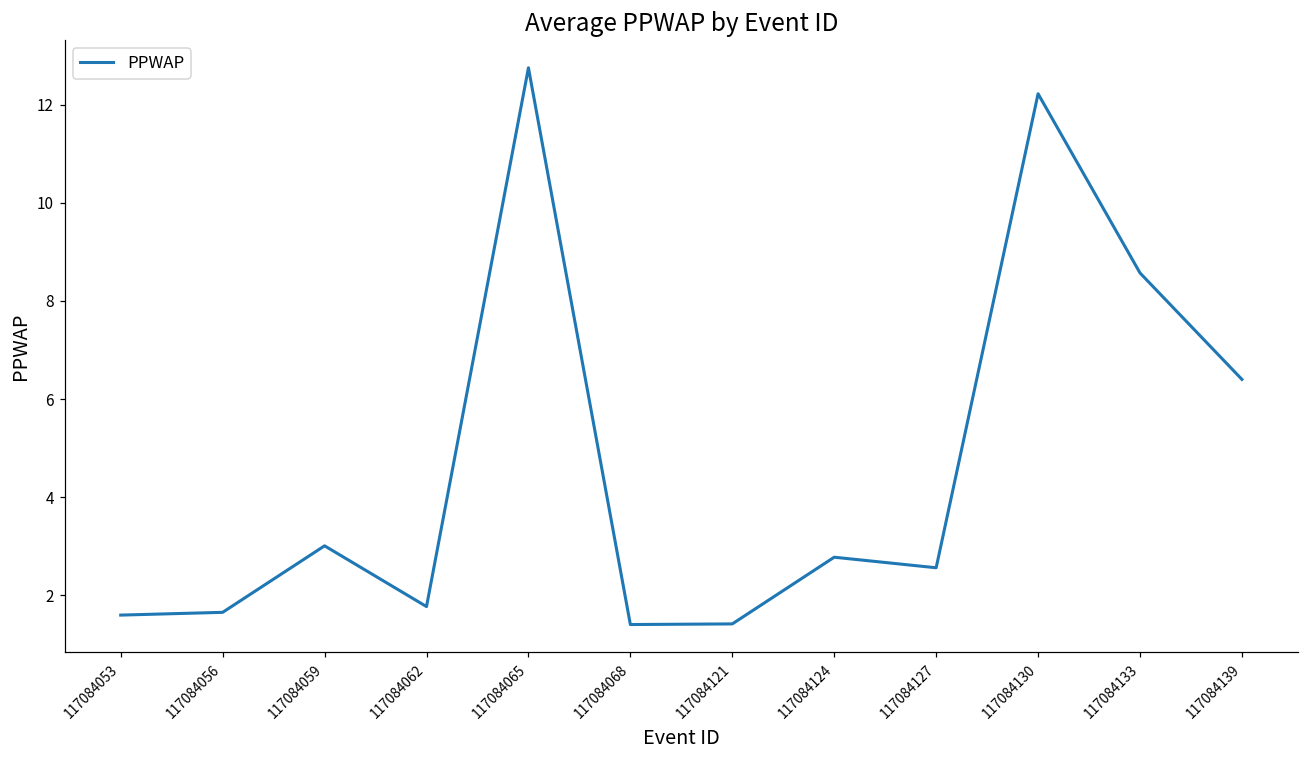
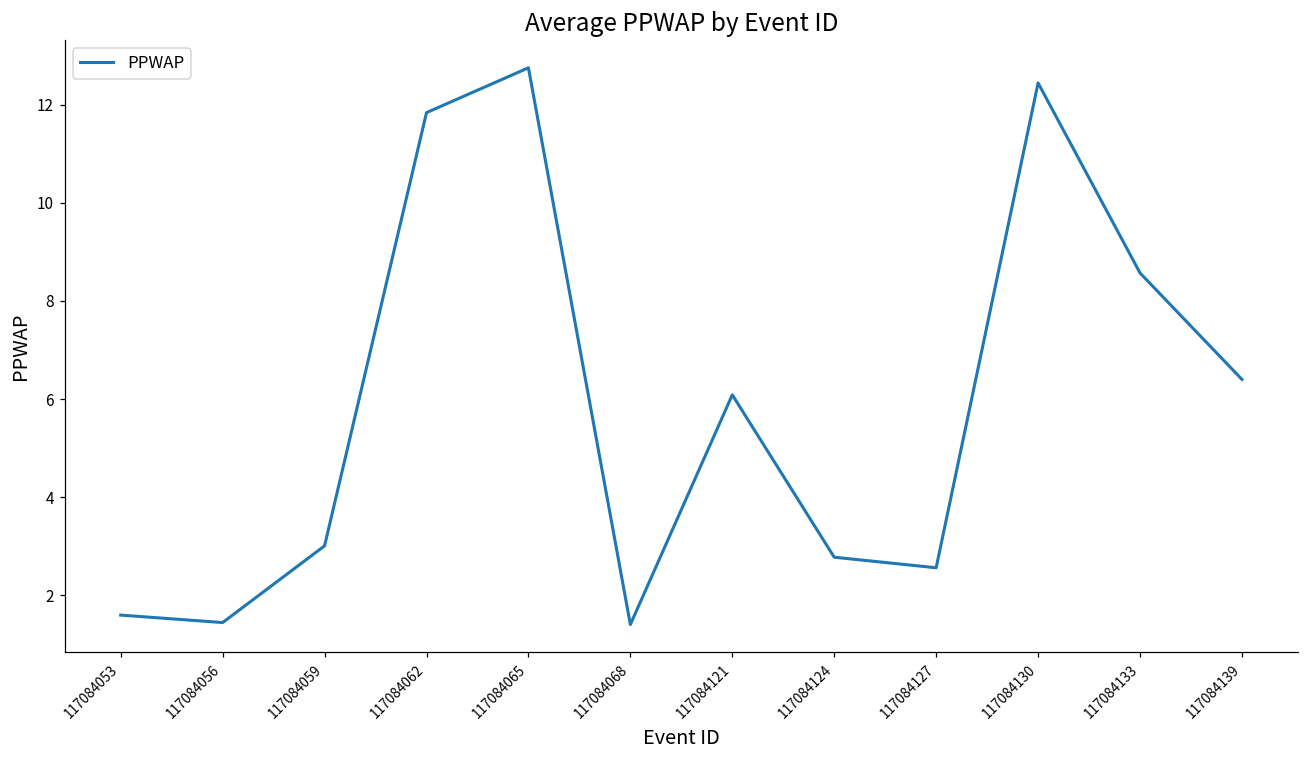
117084056: 1.6 -> 1.4
117084062: 1.8 -> 11.8
117084121: 1.4 -> 6.1
117084130: 12.2 -> 12.4
